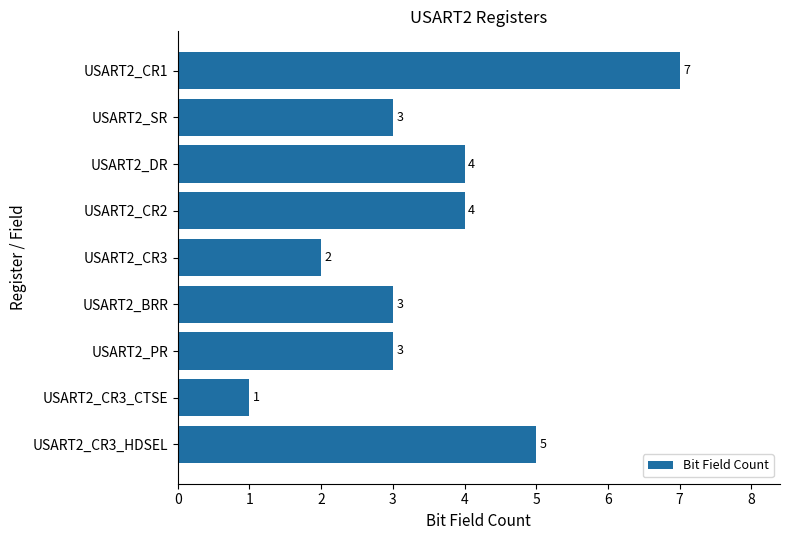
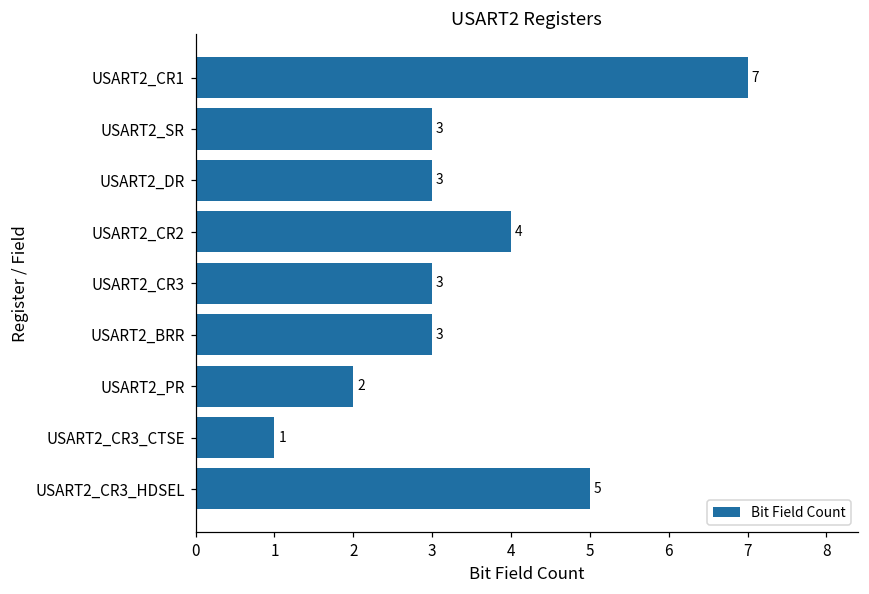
USART2_DR: 4 -> 3
USART2_CR3: 2 -> 3
USART2_PR: 3 -> 2
